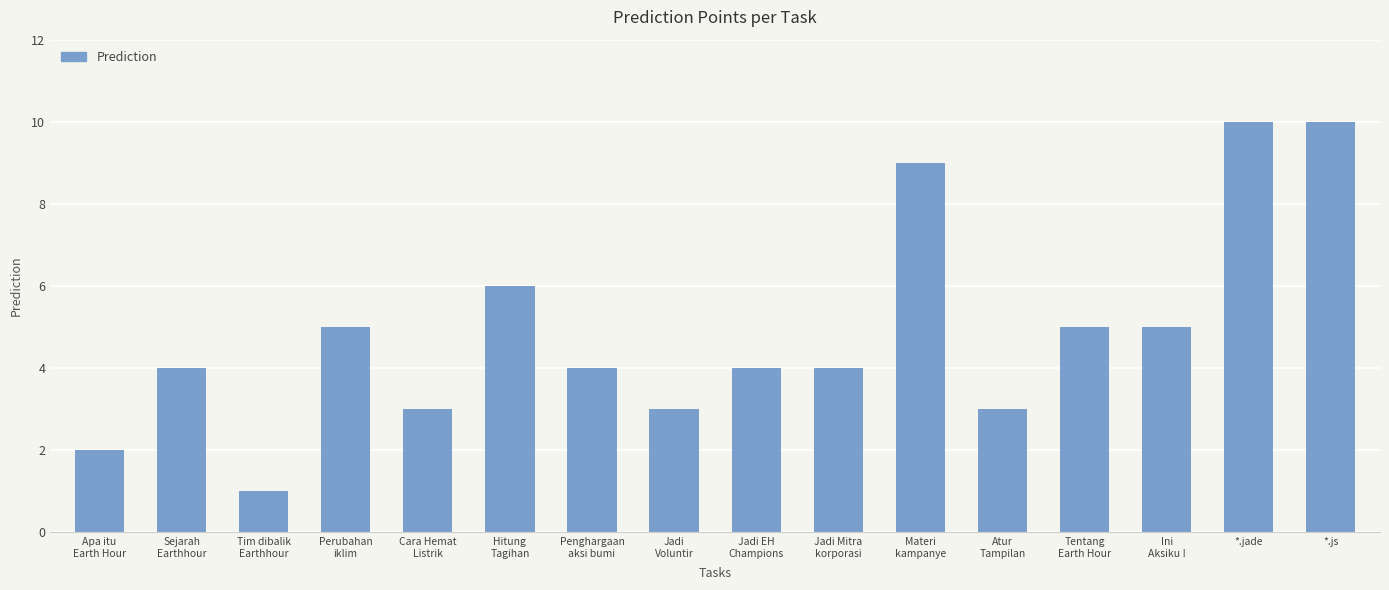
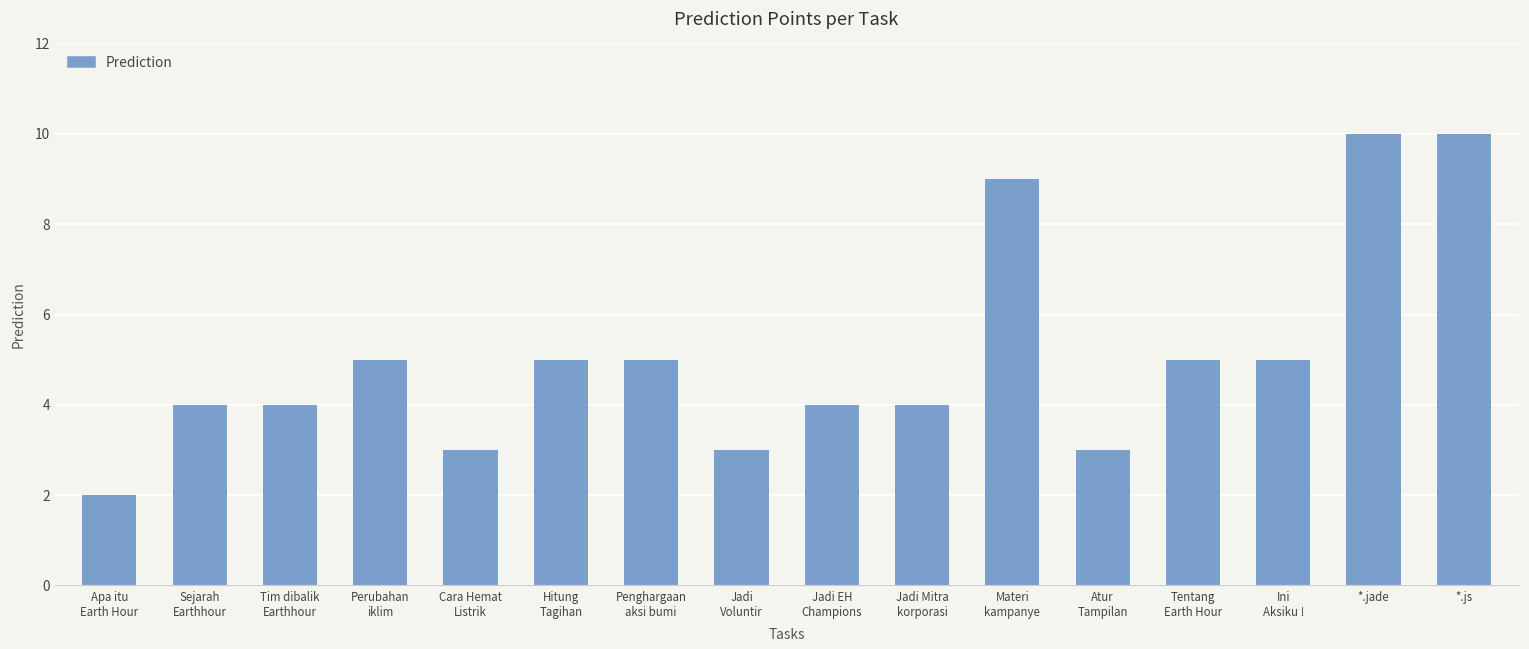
Tim dibalik Earthhour: 1 -> 4
Hitung Tagihan: 6 -> 5
Penghargaan aksi bumi: 4 -> 5
